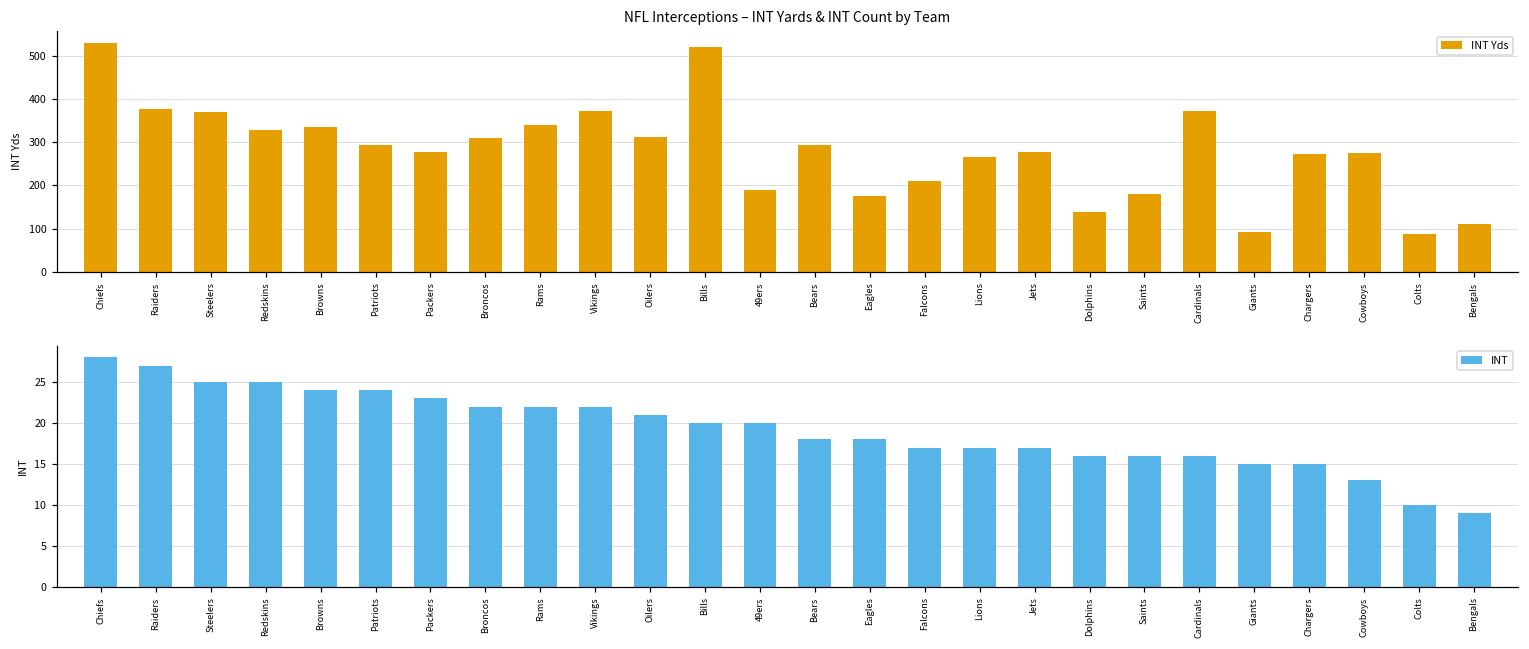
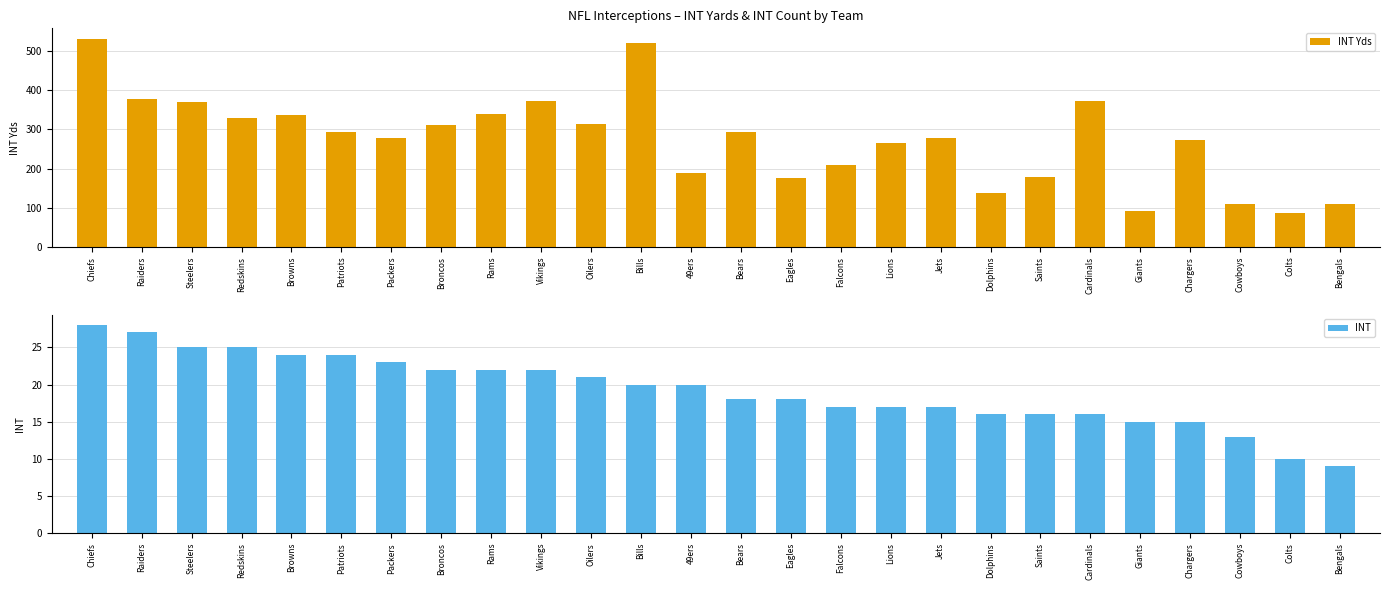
NFL Interceptions – INT Yards & INT Count by Team, Cowboys: 280 -> 110
